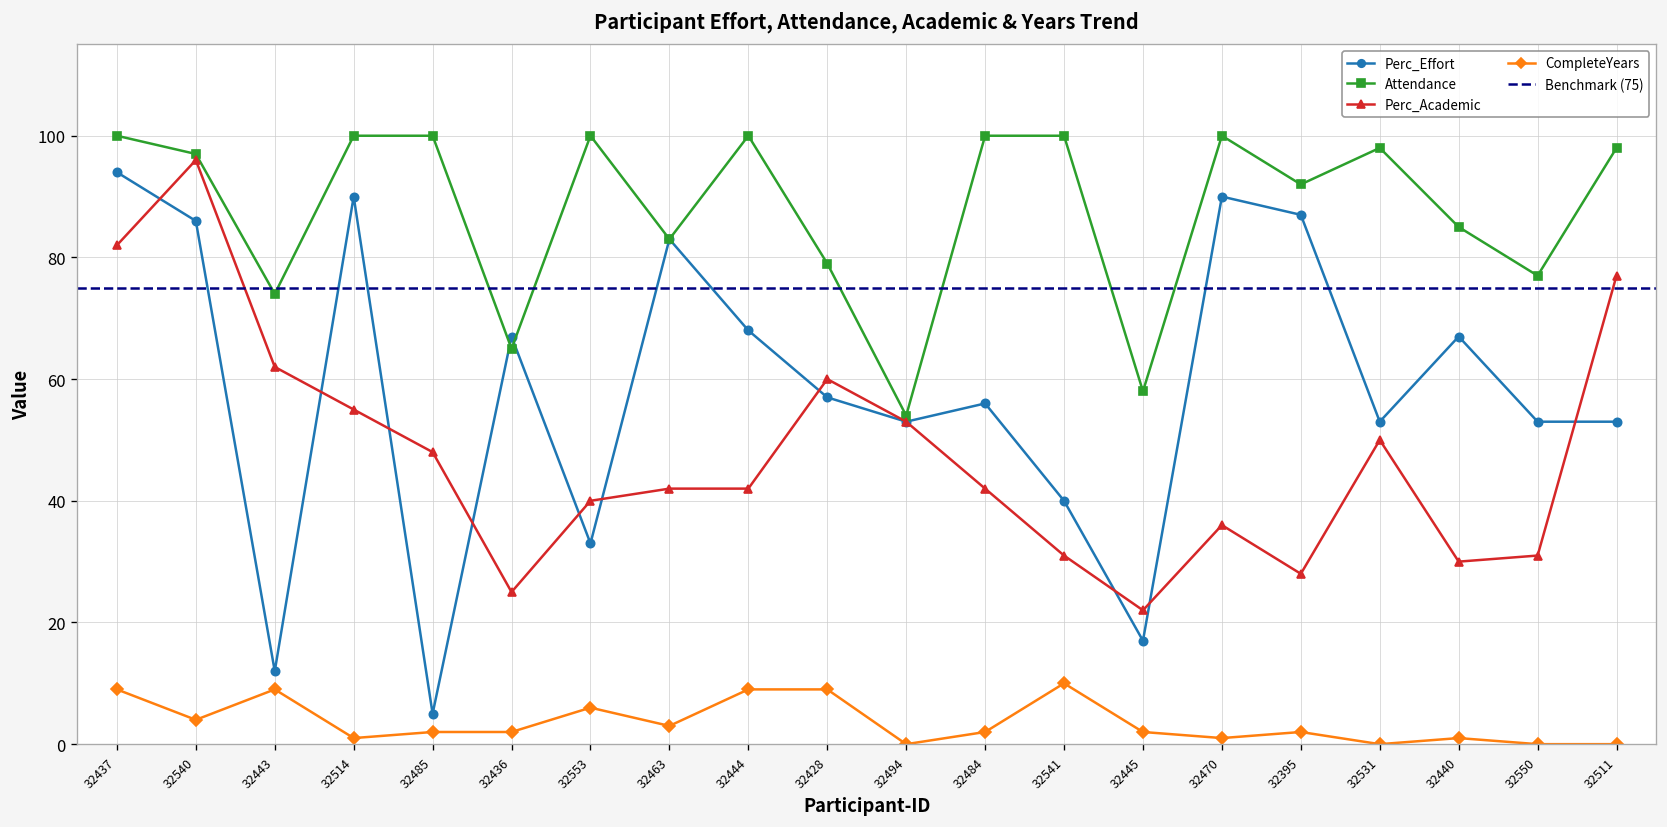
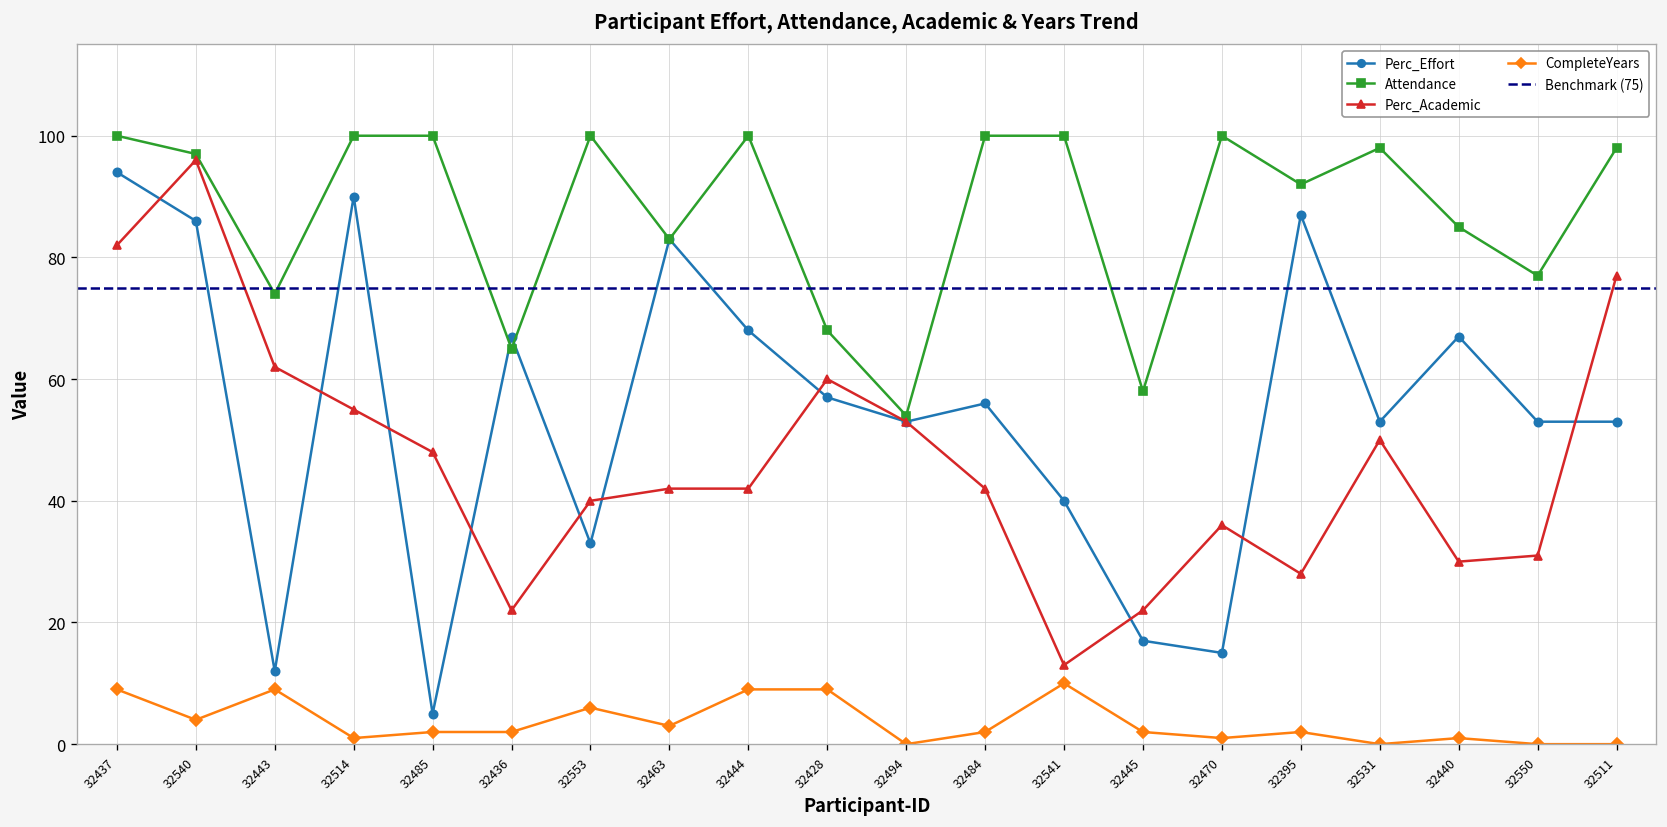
Perc_Academic, 32436: 25 -> 22
Attendance, 32428: 79 -> 68
Perc_Academic, 32541: 31 -> 13
Perc_Effort, 32470: 90 -> 15
